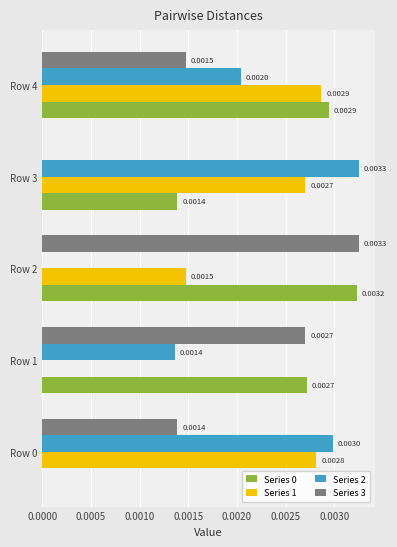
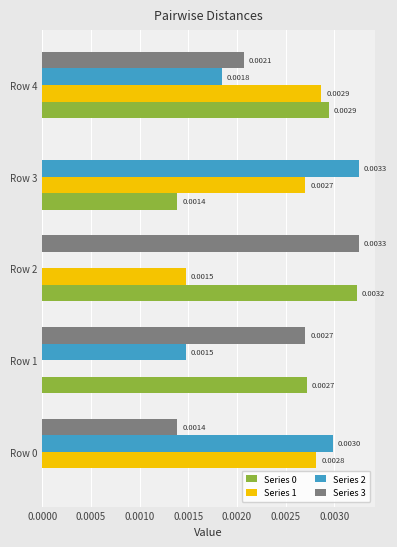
Series 3, Row 4: 0.0015 -> 0.0021
Series 2, Row 4: 0.0020 -> 0.0018
Series 2, Row 1: 0.0014 -> 0.0015
